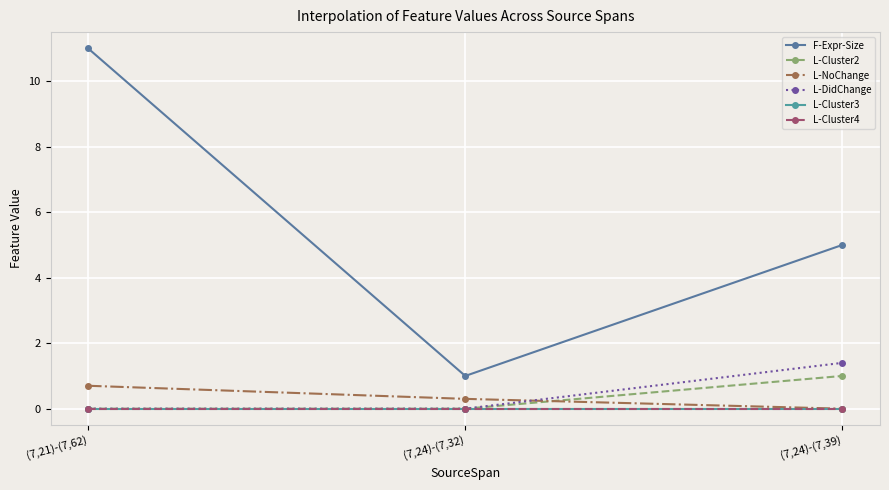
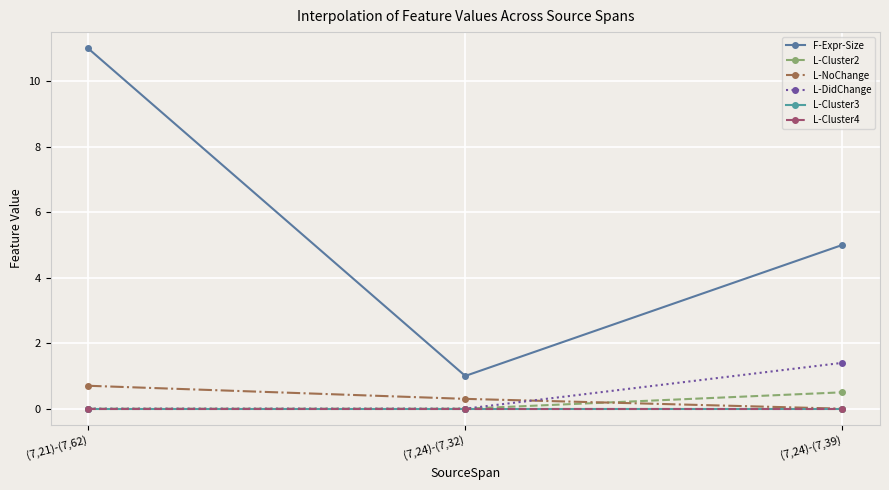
L-Cluster2, (7,24)-(7,39): 1.0 -> 0.5
